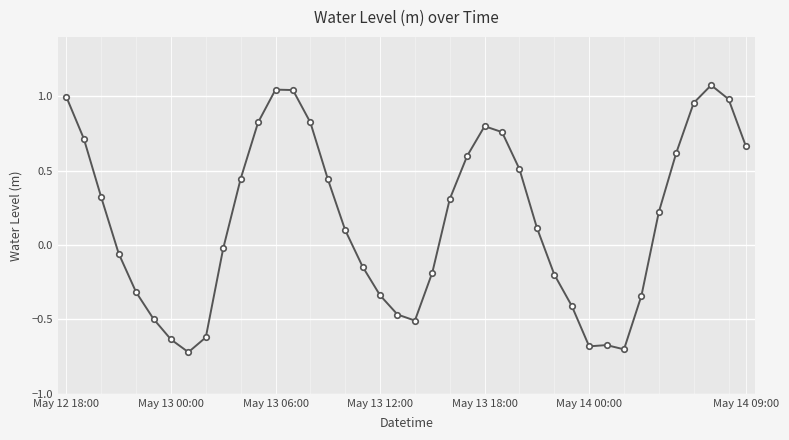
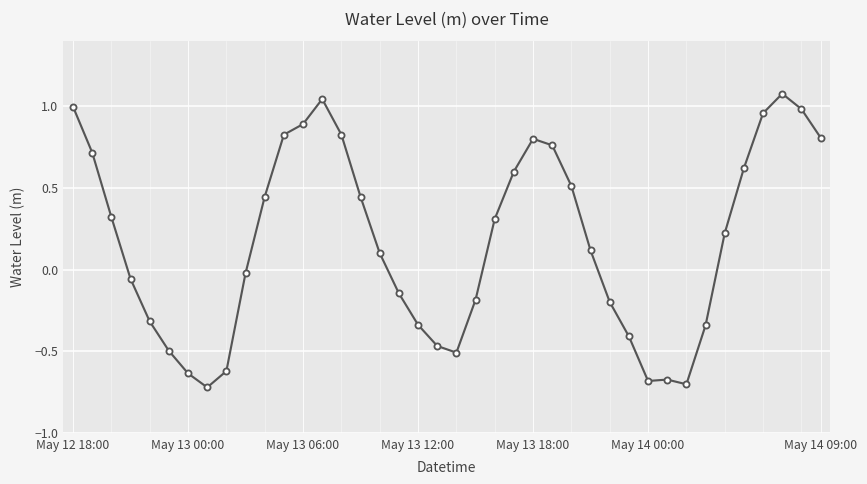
May 13 06:00: 1.05 -> 0.89
May 14 09:00: 0.66 -> 0.81
